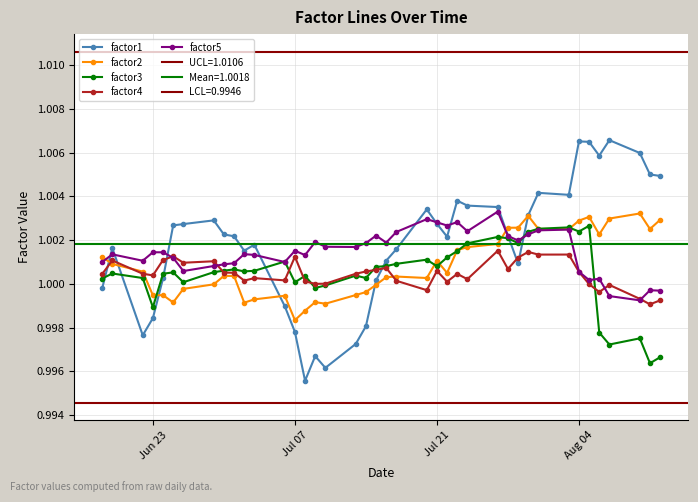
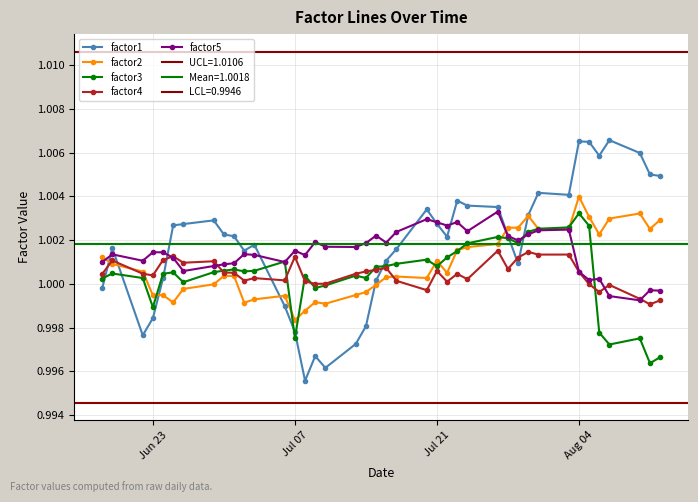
factor3, Jul 07: 1.0001 -> 0.9975
factor2, Aug 04: 1.0029 -> 1.0040
factor3, Aug 04: 1.0024 -> 1.0032
